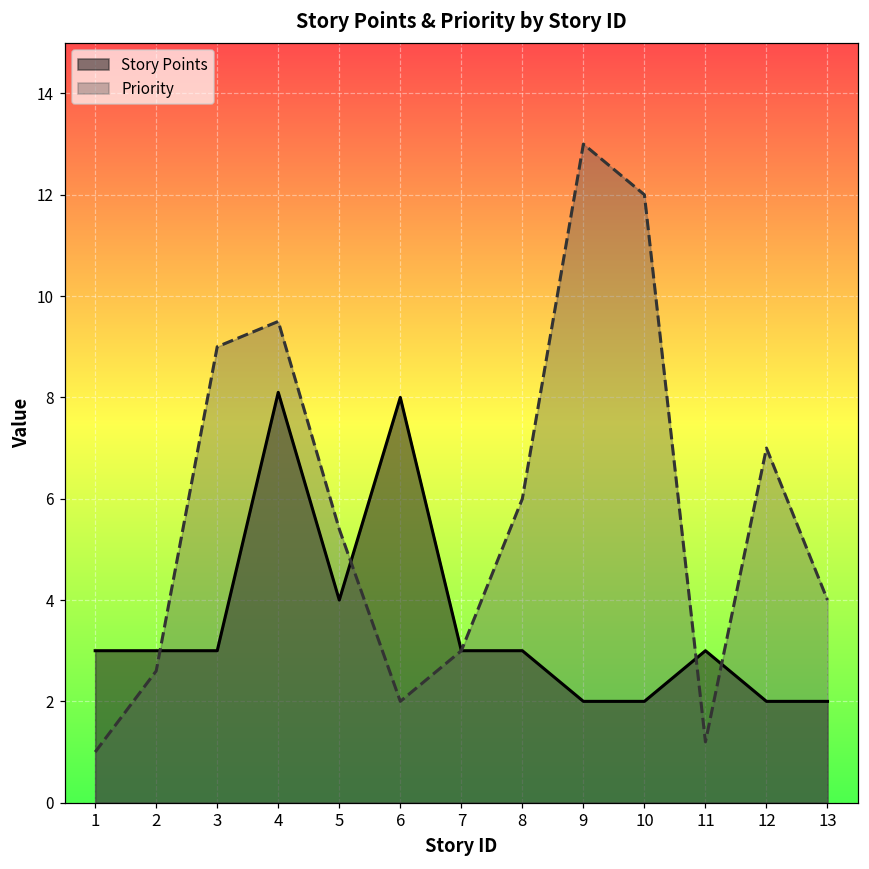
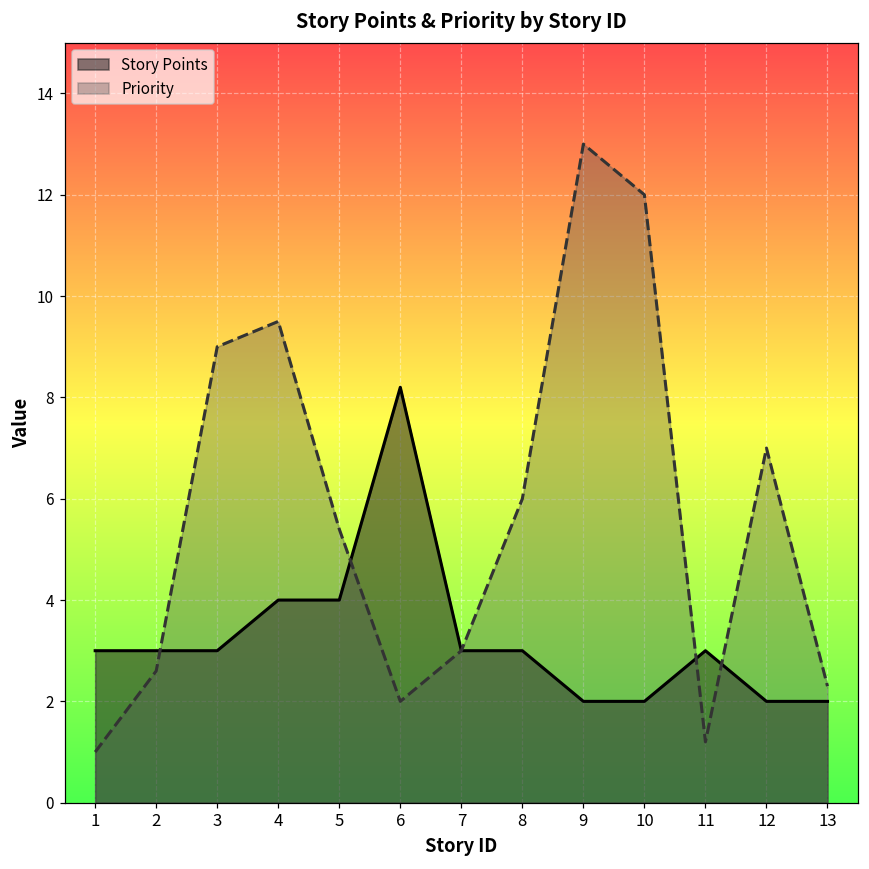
Story Points, 4: 8.1 -> 4.0
Story Points, 6: 8.0 -> 8.2
Priority, 13: 4.0 -> 2.3
